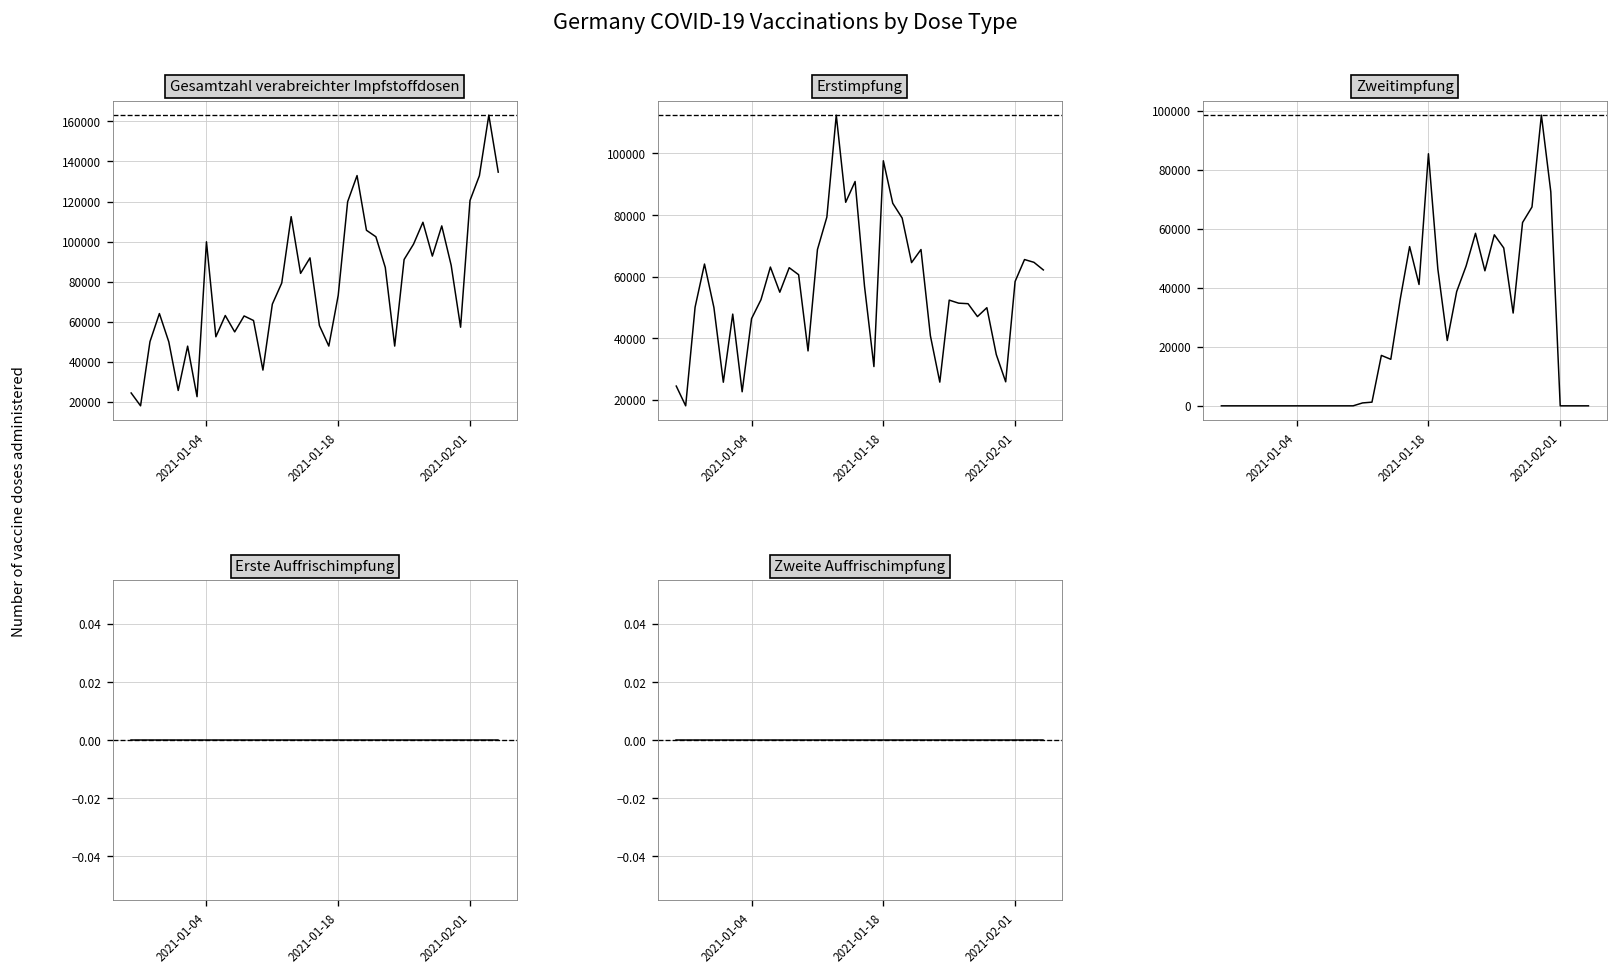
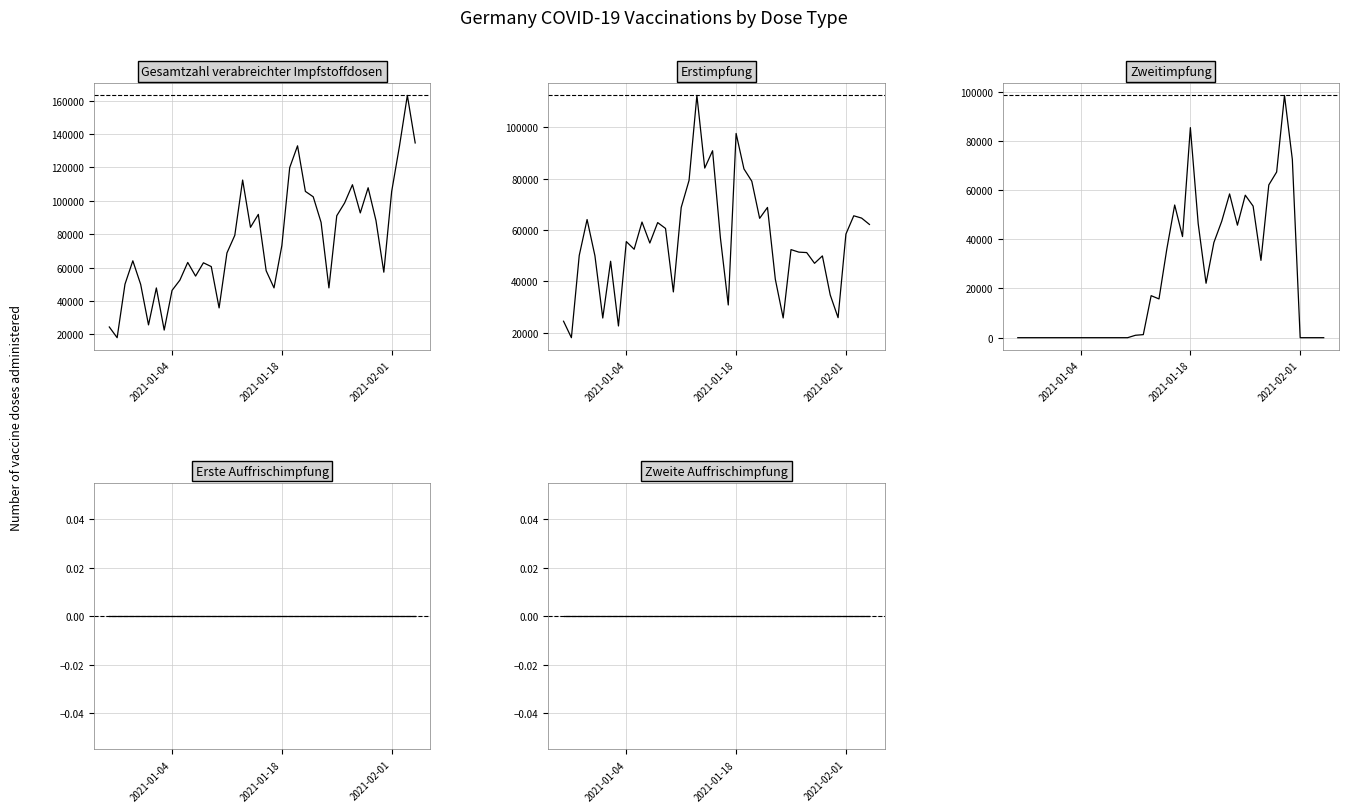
Gesamtzahl verabreichter Impfstoffdosen, 2021-01-04: 100000 -> 46000
Gesamtzahl verabreichter Impfstoffdosen, 2021-02-01: 121000 -> 106000
Erstimpfung, 2021-01-04: 46000 -> 55000
